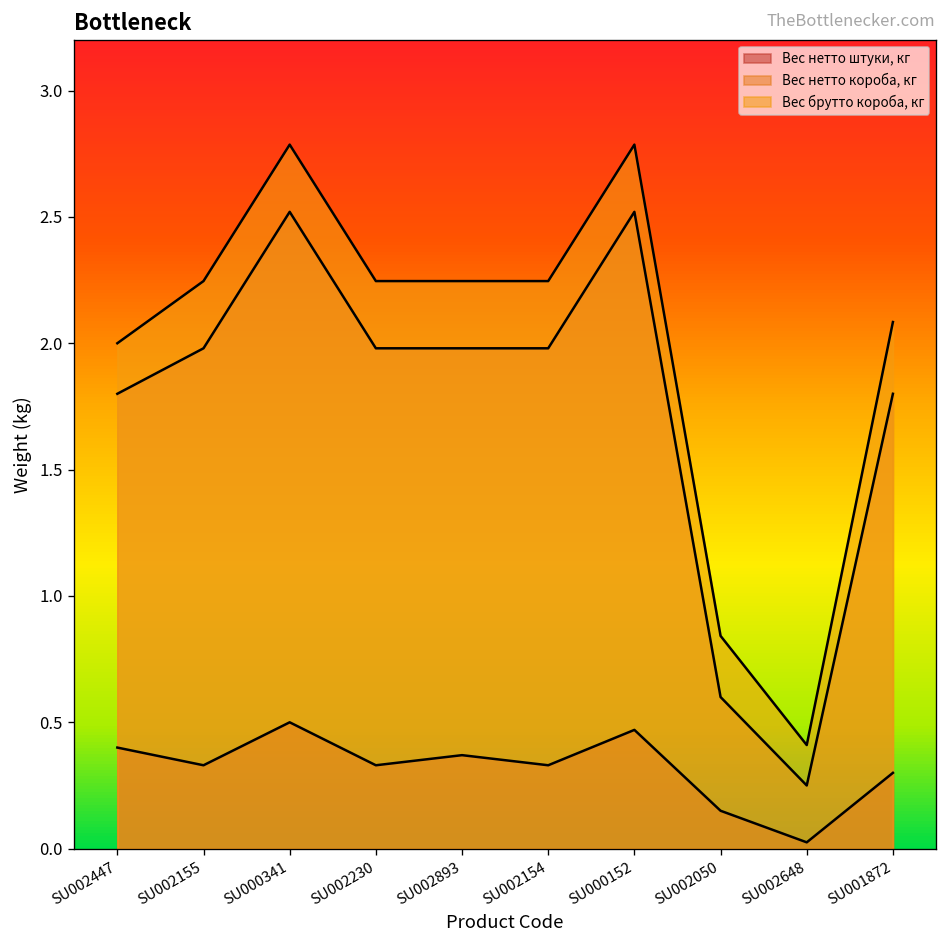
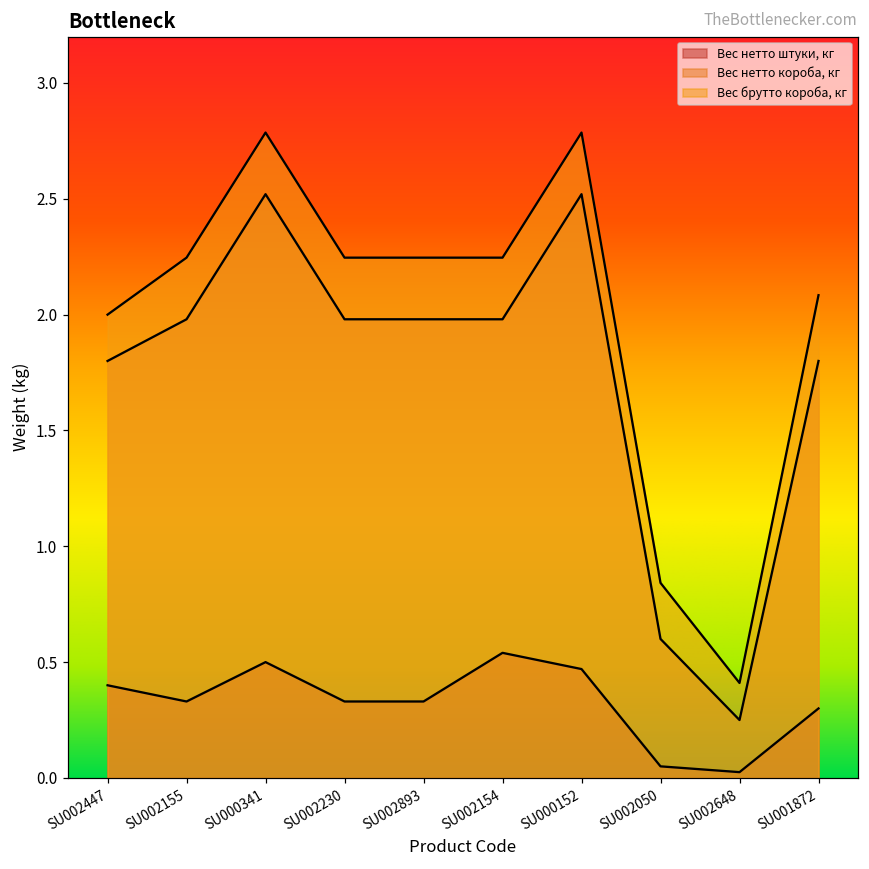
Вес нетто штуки, кг, SU002893: 0.37 -> 0.33
Вес нетто штуки, кг, SU002154: 0.33 -> 0.54
Вес нетто штуки, кг, SU002050: 0.15 -> 0.05
